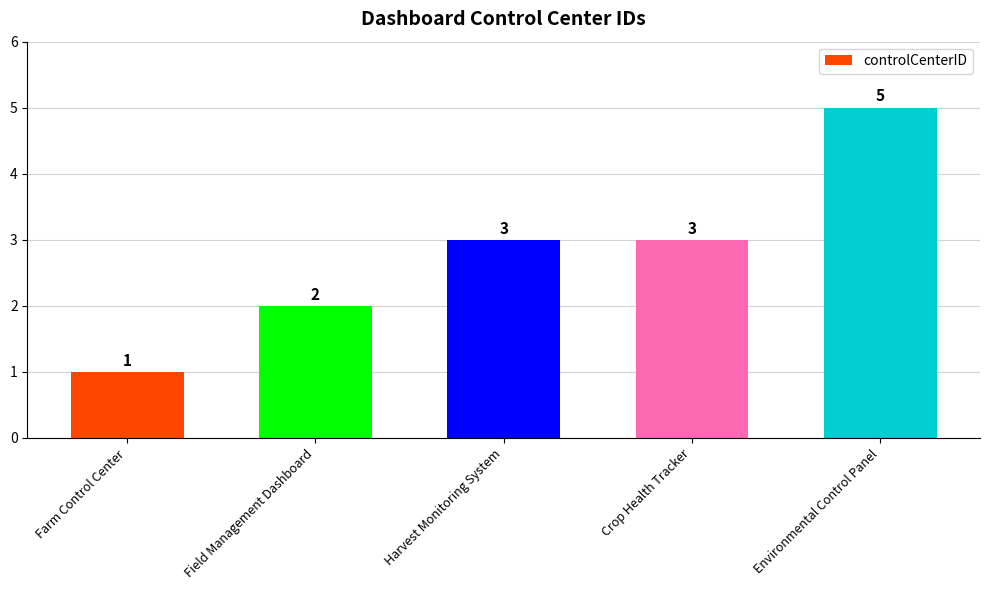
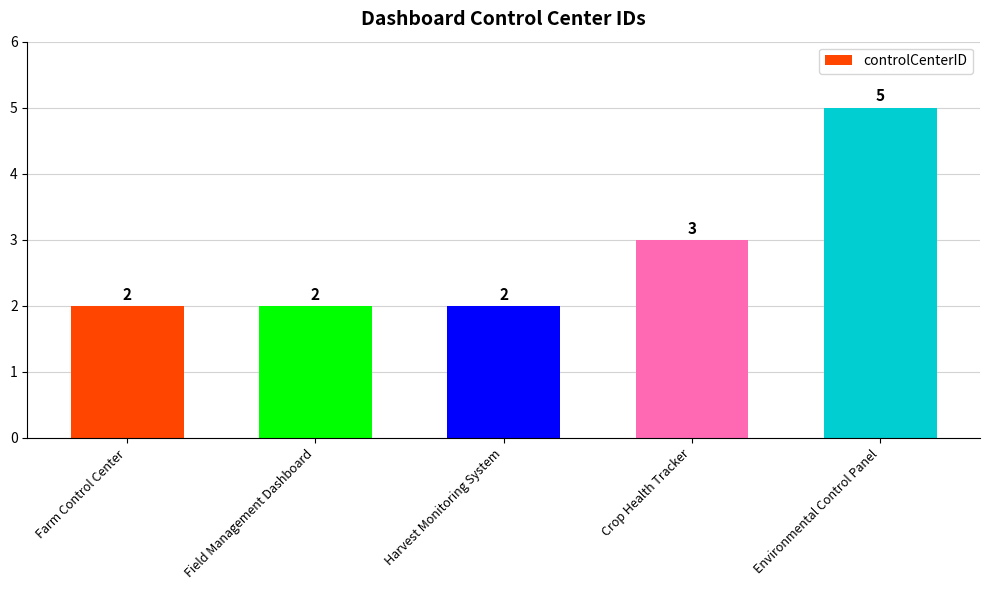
Farm Control Center: 1 -> 2
Harvest Monitoring System: 3 -> 2
